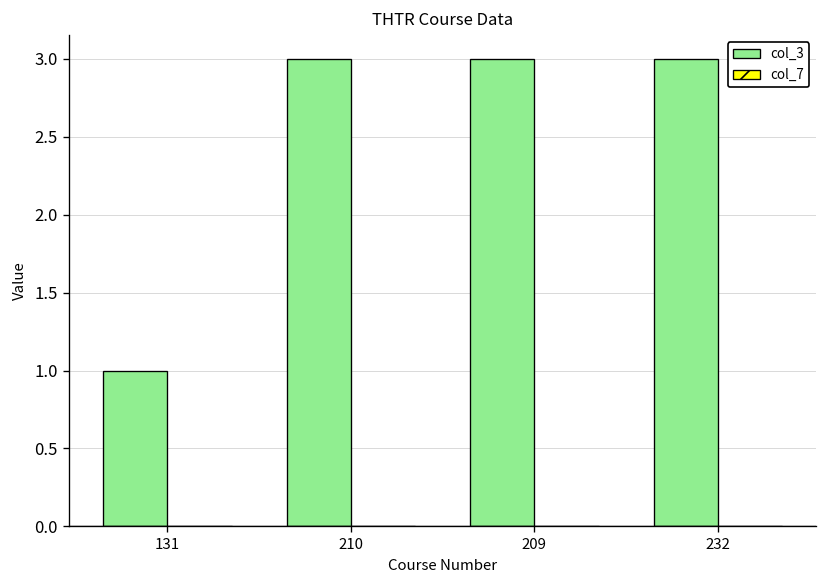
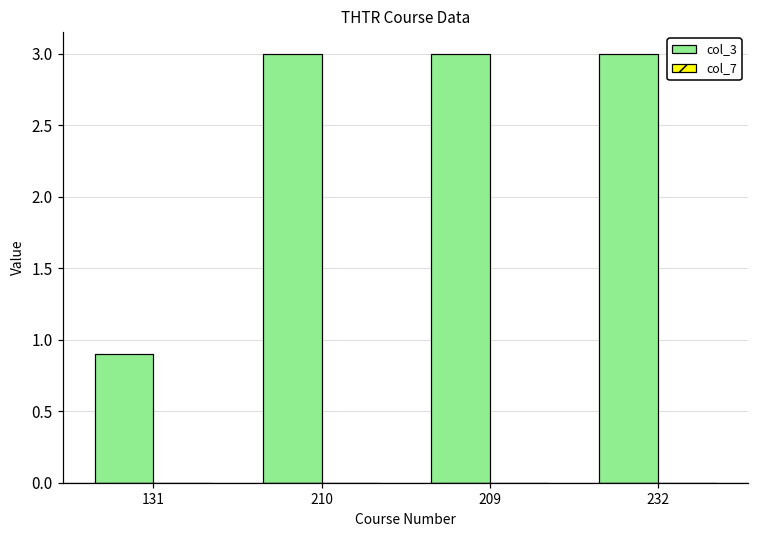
col_3, 131: 1.0 -> 0.9
